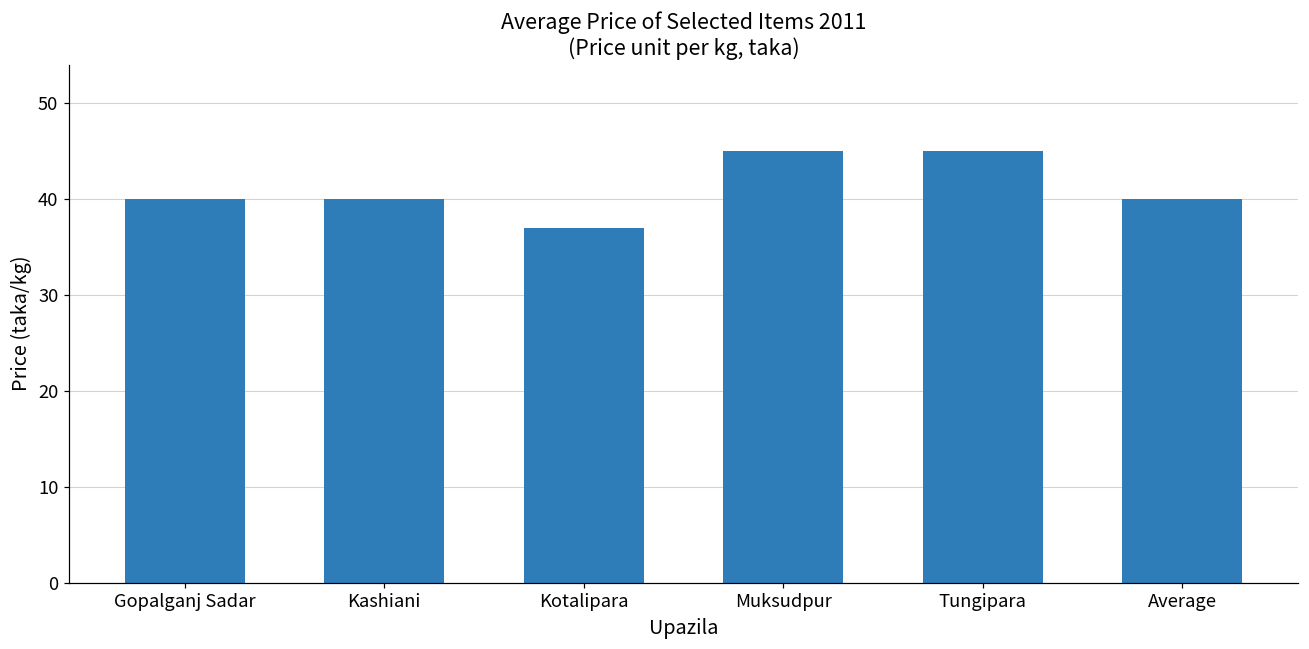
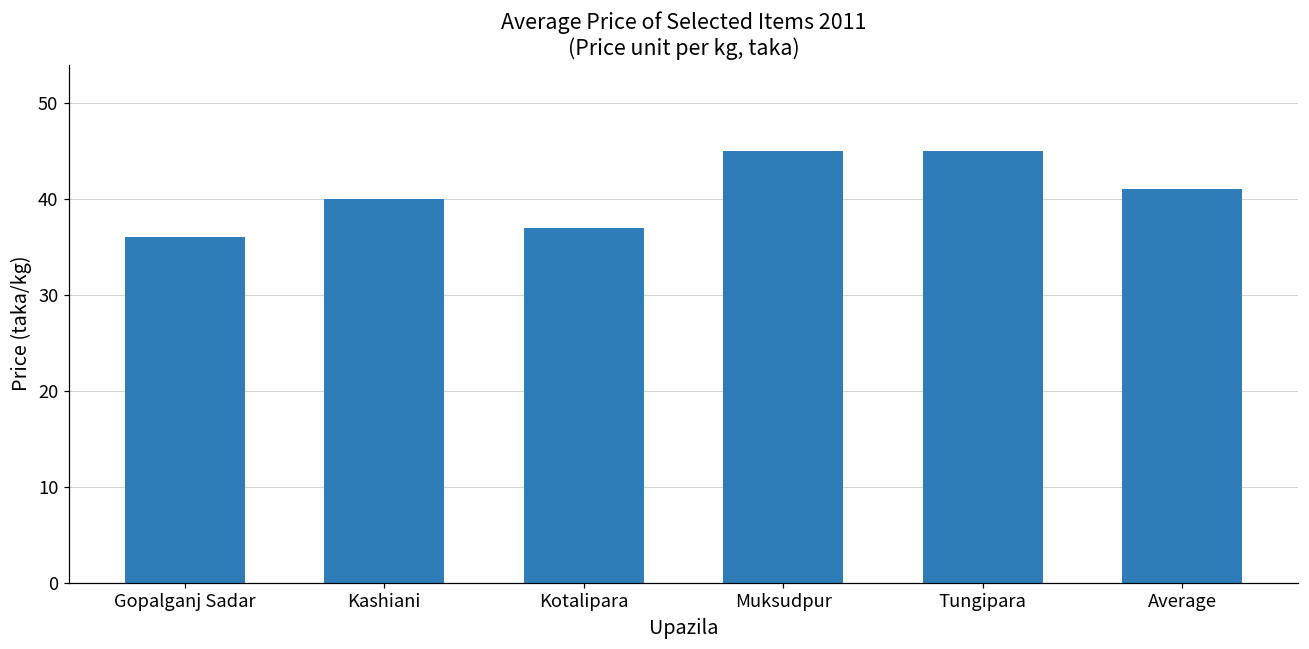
Gopalganj Sadar: 40 -> 36
Average: 40 -> 41
